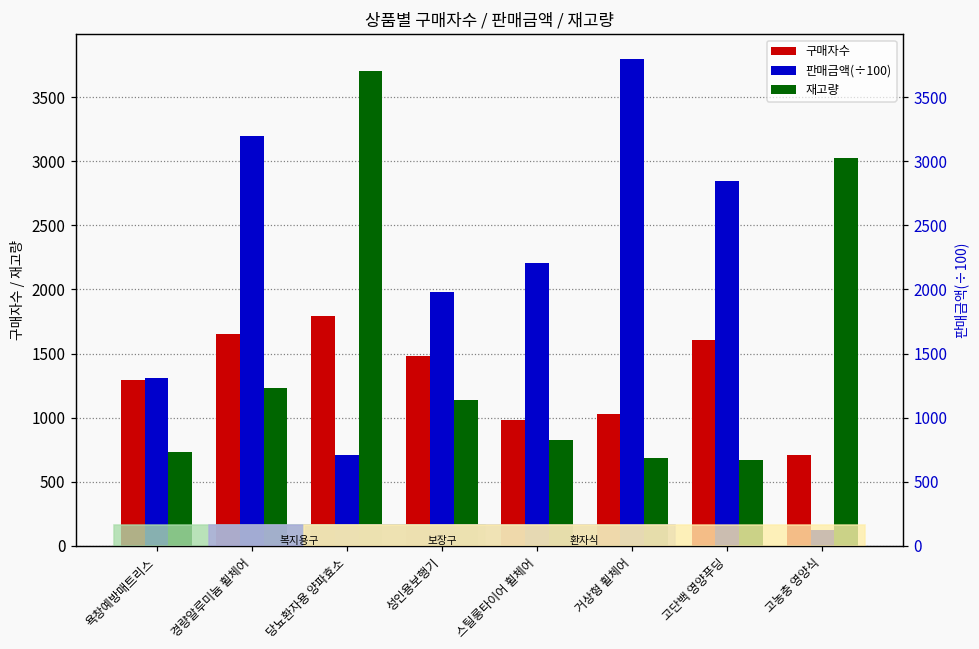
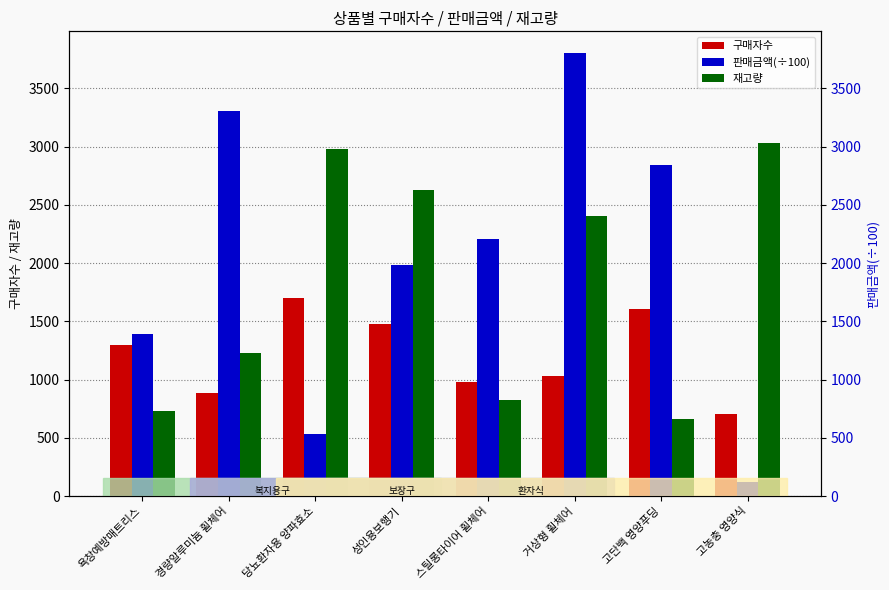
판매금액(÷100), 욕창예방매트리스: 1310 -> 1390
구매자수, 경량알루미늄 휠체어: 1660 -> 890
판매금액(÷100), 경량알루미늄 휠체어: 3200 -> 3310
구매자수, 당뇨환자용 양파효소: 1800 -> 1700
판매금액(÷100), 당뇨환자용 양파효소: 710 -> 530
재고량, 당뇨환자용 양파효소: 3710 -> 2980
재고량, 성인용보행기: 1140 -> 2630
재고량, 거상형 휠체어: 680 -> 2400
